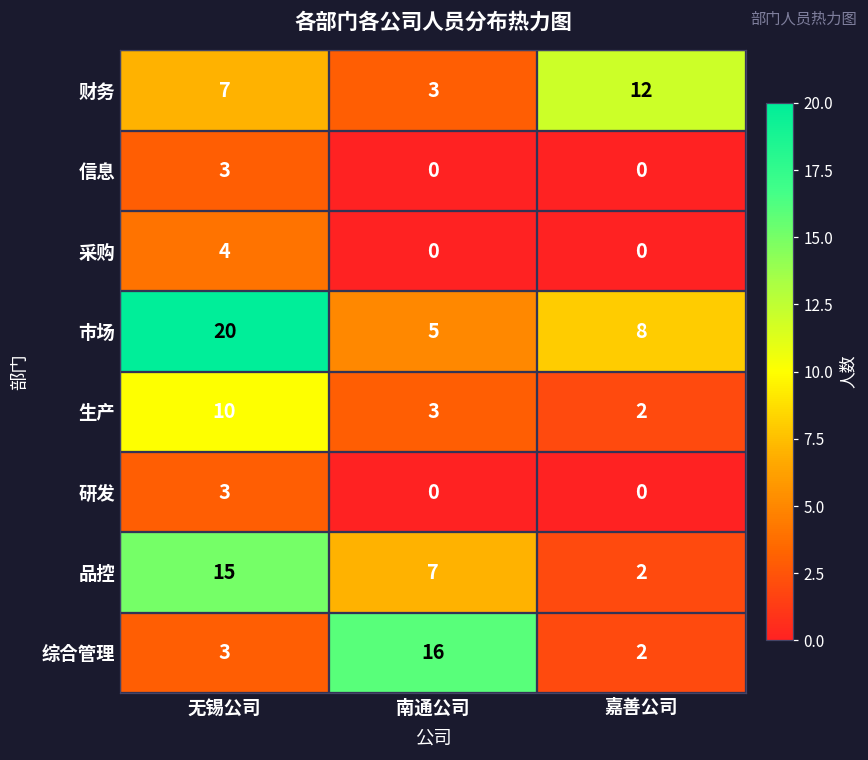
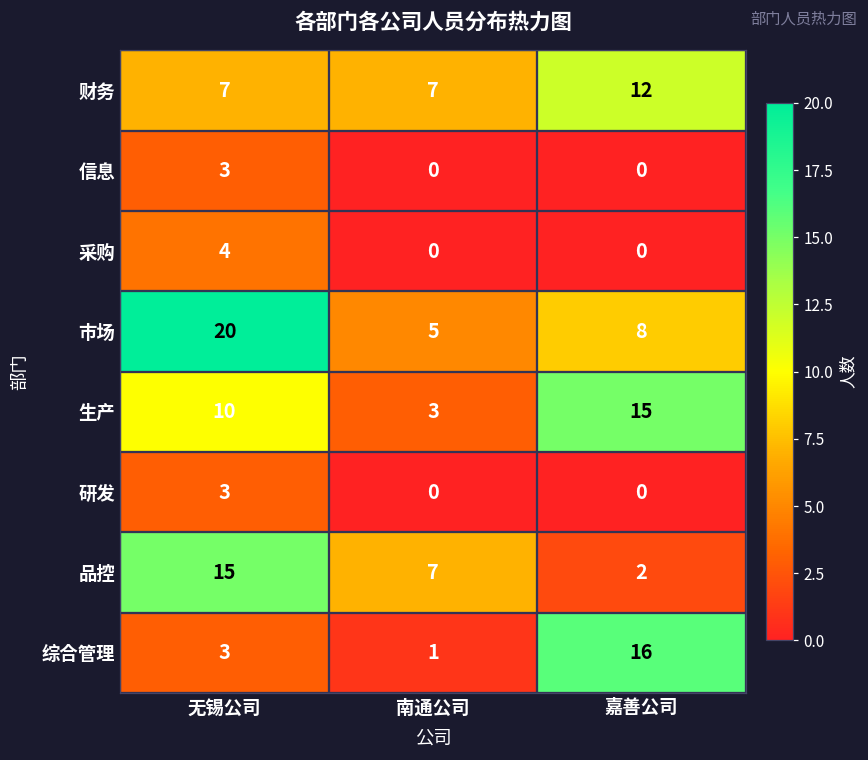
财务, 南通公司: 3 -> 7
生产, 嘉善公司: 2 -> 15
综合管理, 南通公司: 16 -> 1
综合管理, 嘉善公司: 2 -> 16
